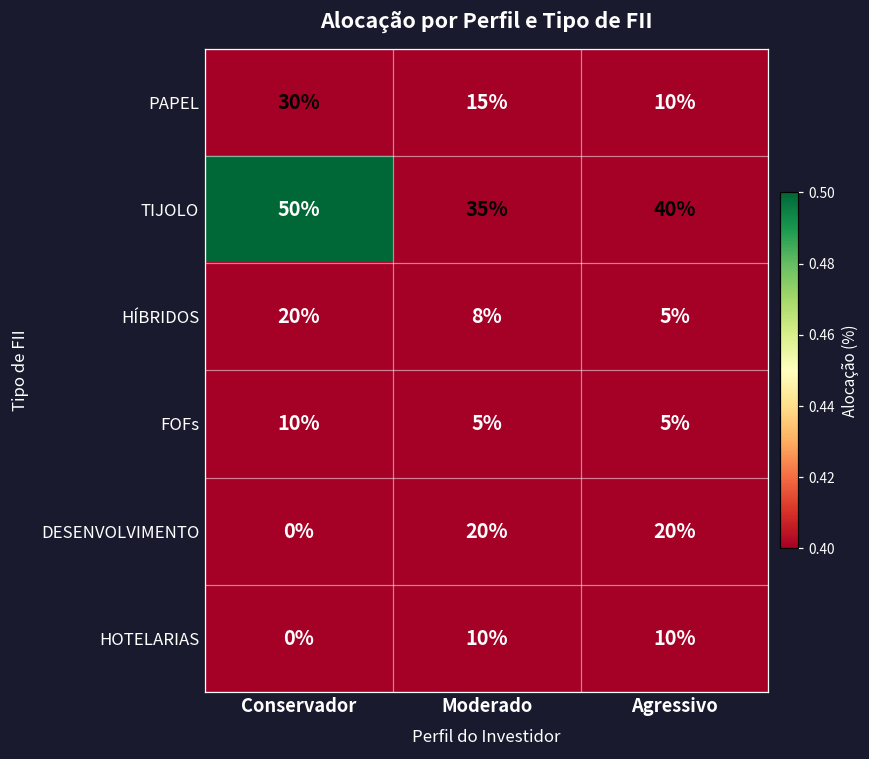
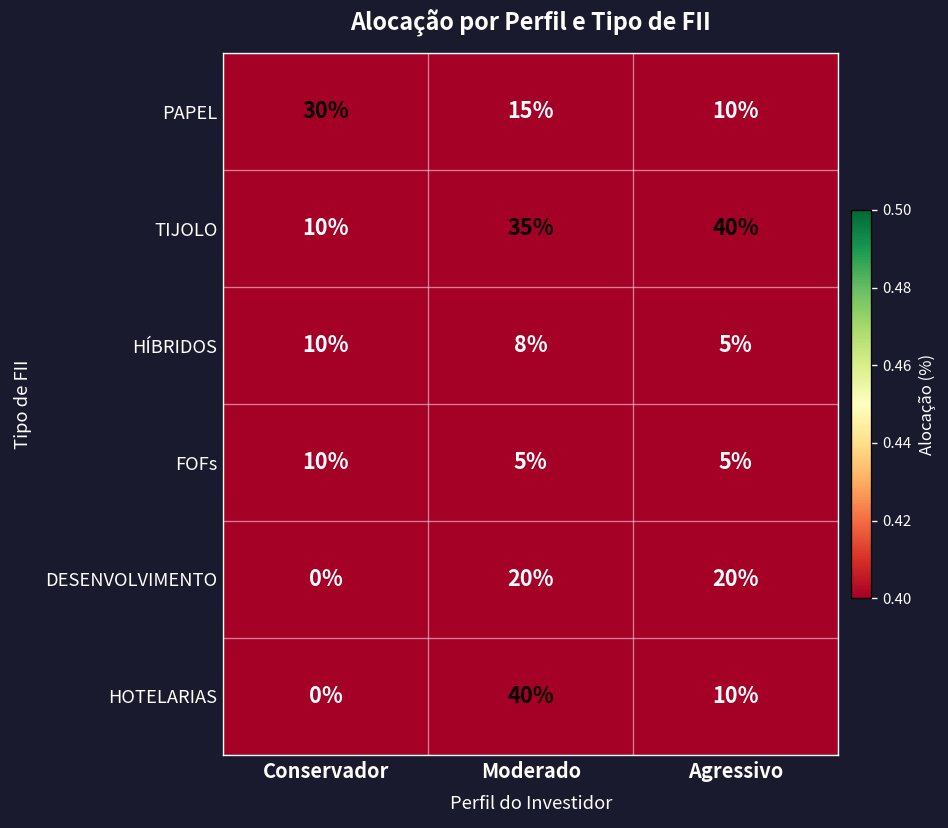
TIJOLO, Conservador: 50% -> 10%
HÍBRIDOS, Conservador: 20% -> 10%
HOTELARIAS, Moderado: 10% -> 40%
